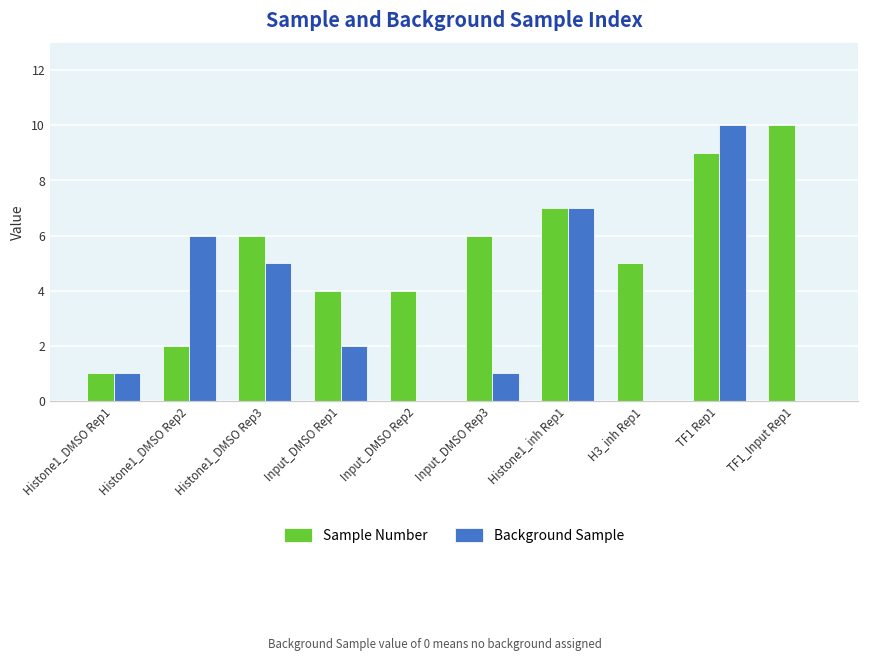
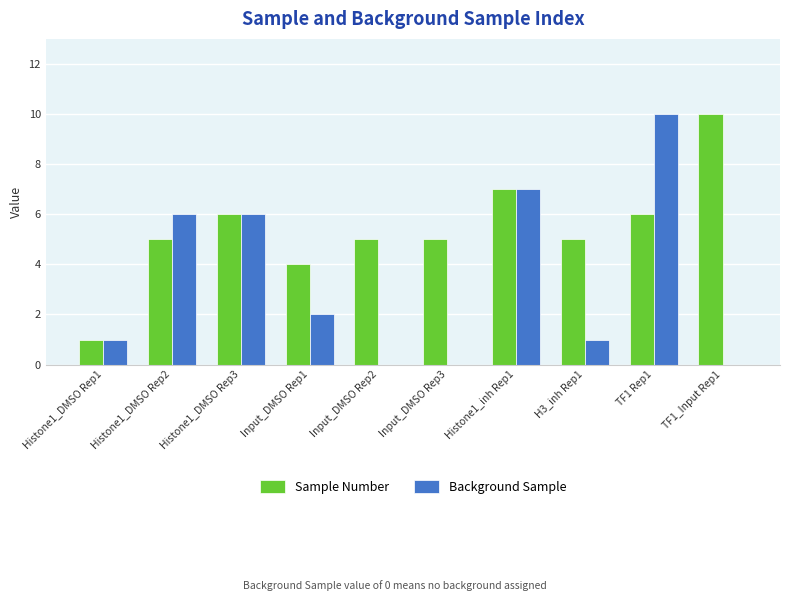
Sample Number, Histone1_DMSO Rep2: 2 -> 5
Background Sample, Histone1_DMSO Rep3: 5 -> 6
Sample Number, Input_DMSO Rep2: 4 -> 5
Sample Number, Input_DMSO Rep3: 6 -> 5
Background Sample, Input_DMSO Rep3: 1 -> 0
Background Sample, H3_inh Rep1: 0 -> 1
Sample Number, TF1 Rep1: 9 -> 6
